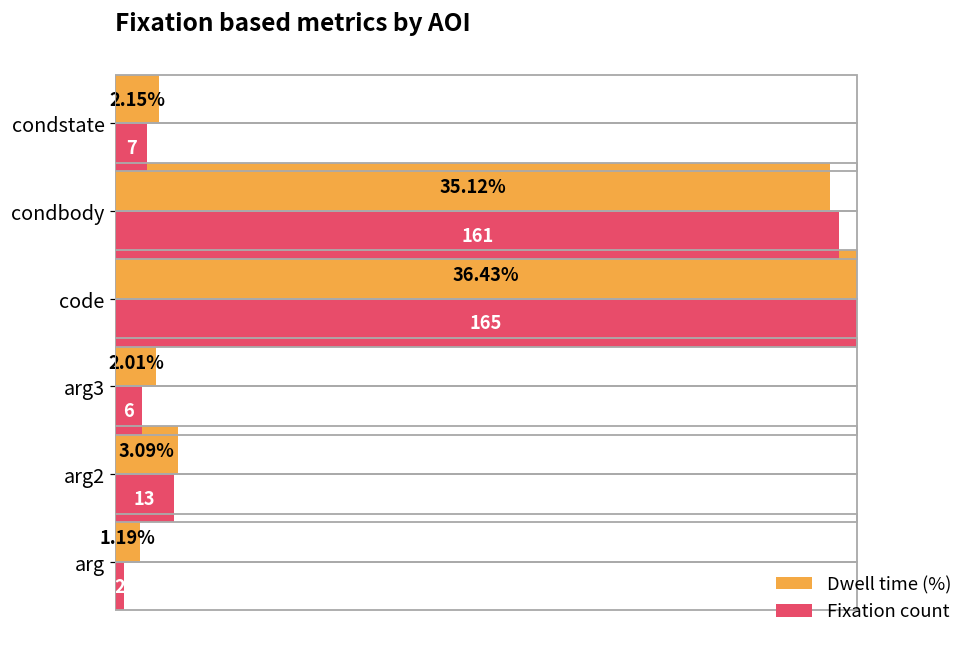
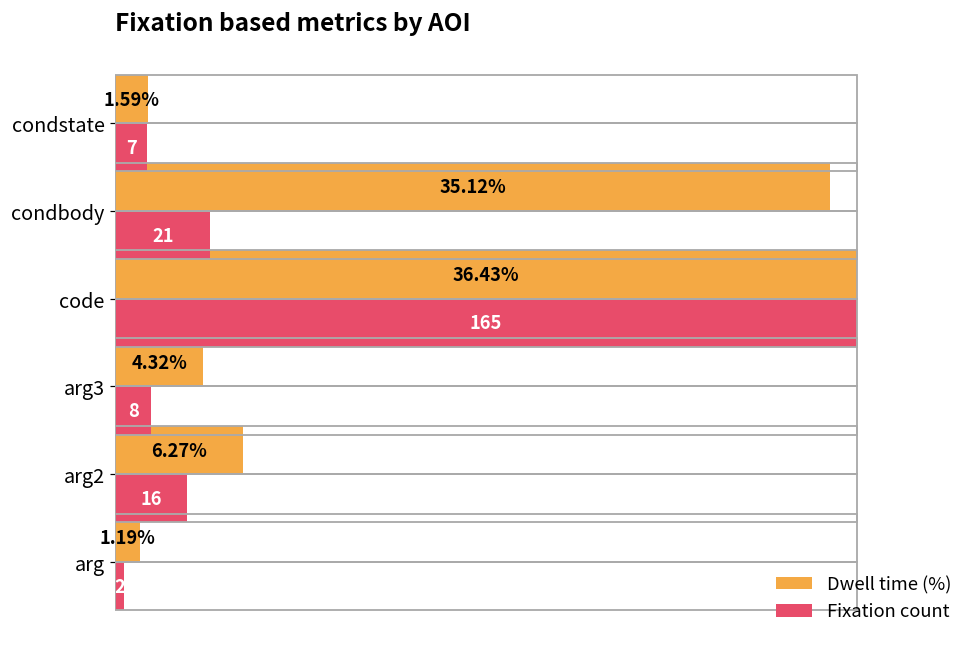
Dwell time (%), condstate: 2.15% -> 1.59%
Fixation count, condbody: 161 -> 21
Dwell time (%), arg3: 2.01% -> 4.32%
Fixation count, arg3: 6 -> 8
Dwell time (%), arg2: 3.09% -> 6.27%
Fixation count, arg2: 13 -> 16
